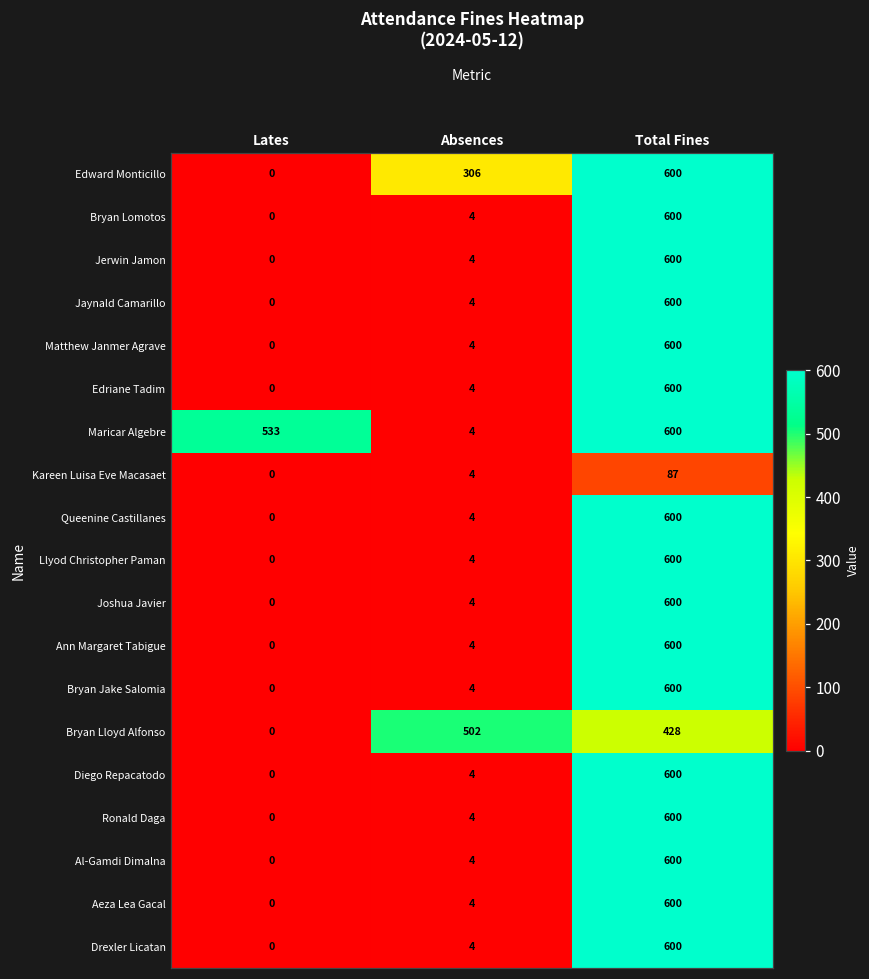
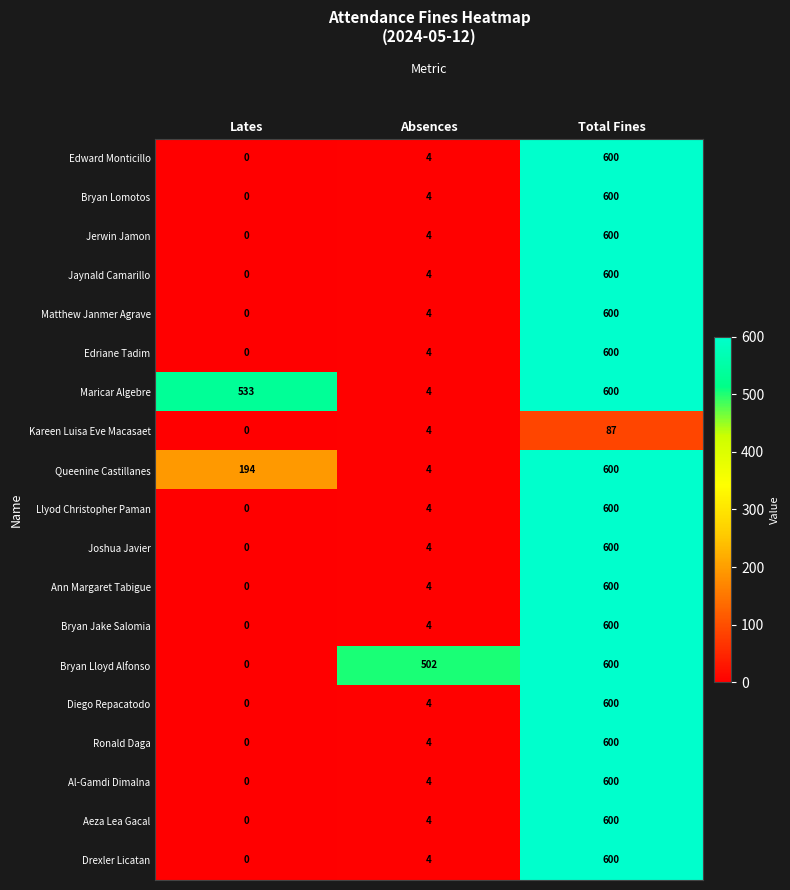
Edward Monticillo, Absences: 306 -> 4
Queenine Castillanes, Lates: 0 -> 194
Bryan Lloyd Alfonso, Total Fines: 428 -> 600
